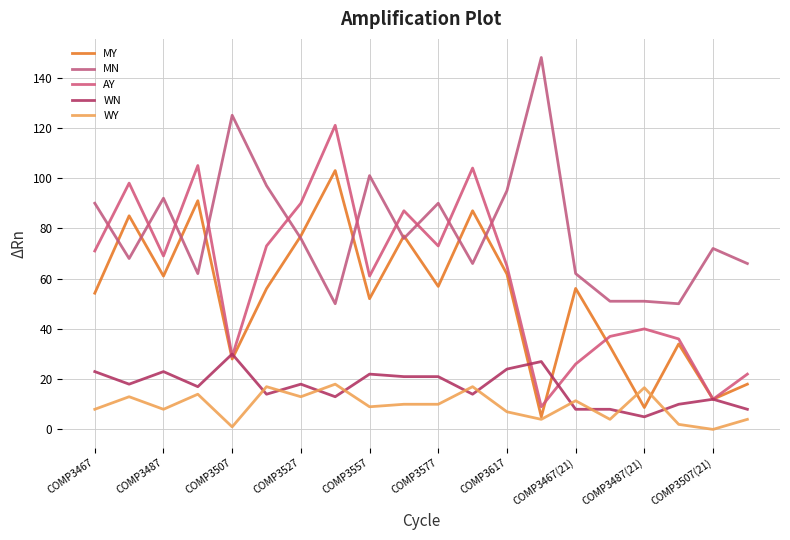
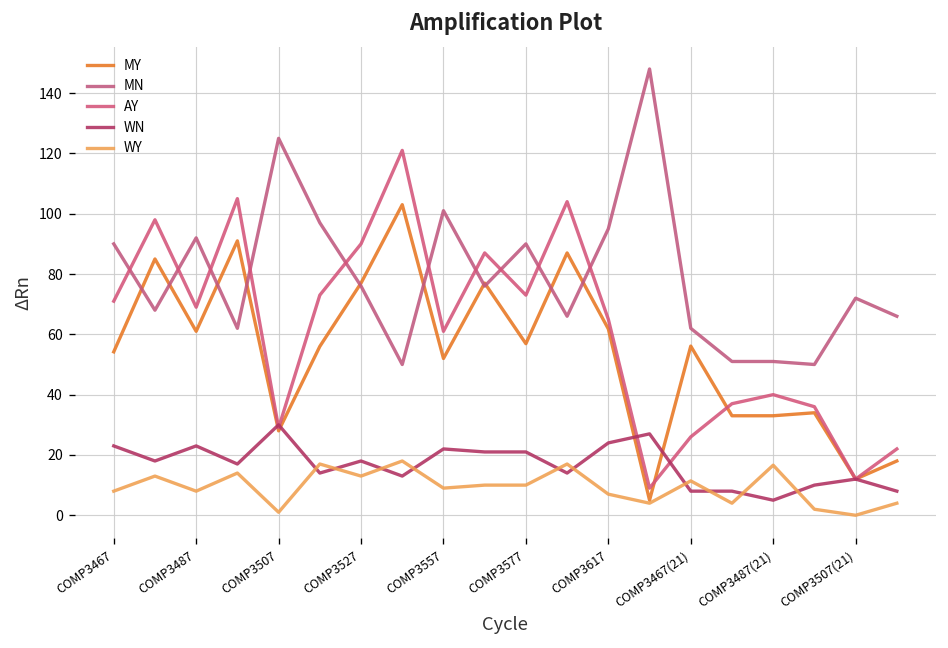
MY, COMP3487(21): 9 -> 33
